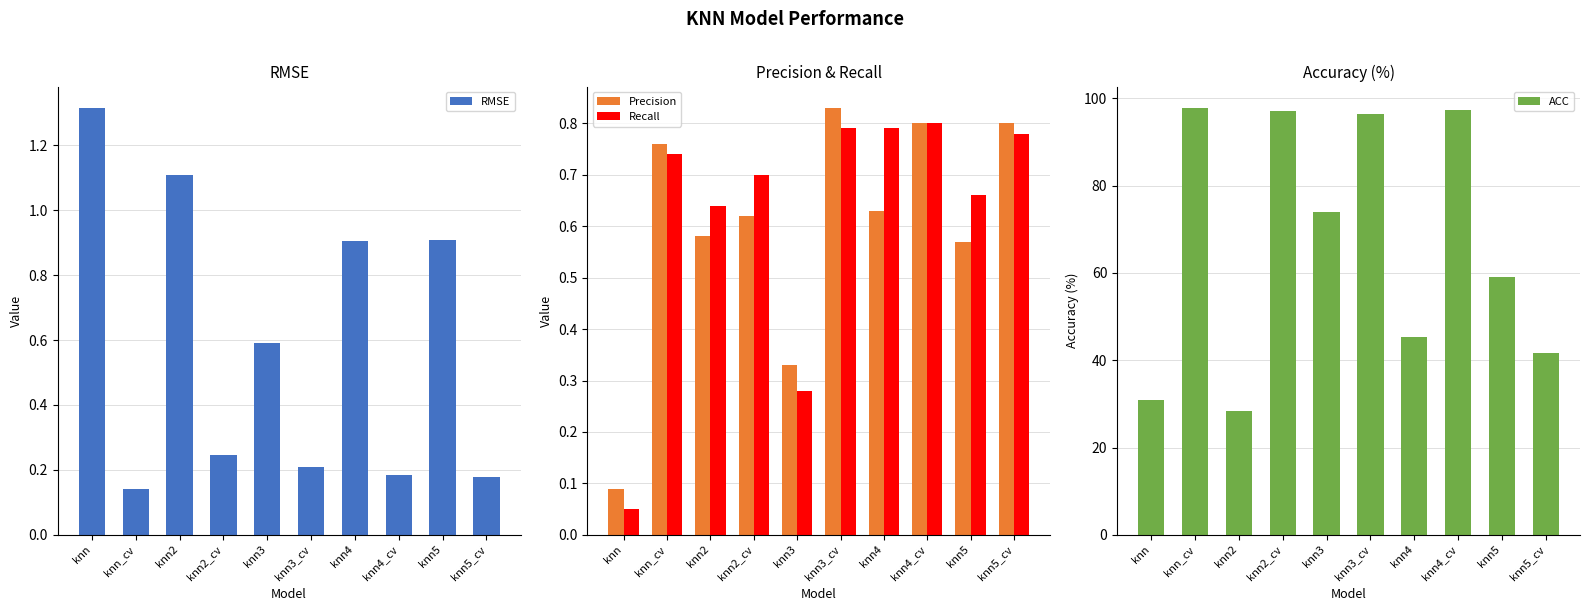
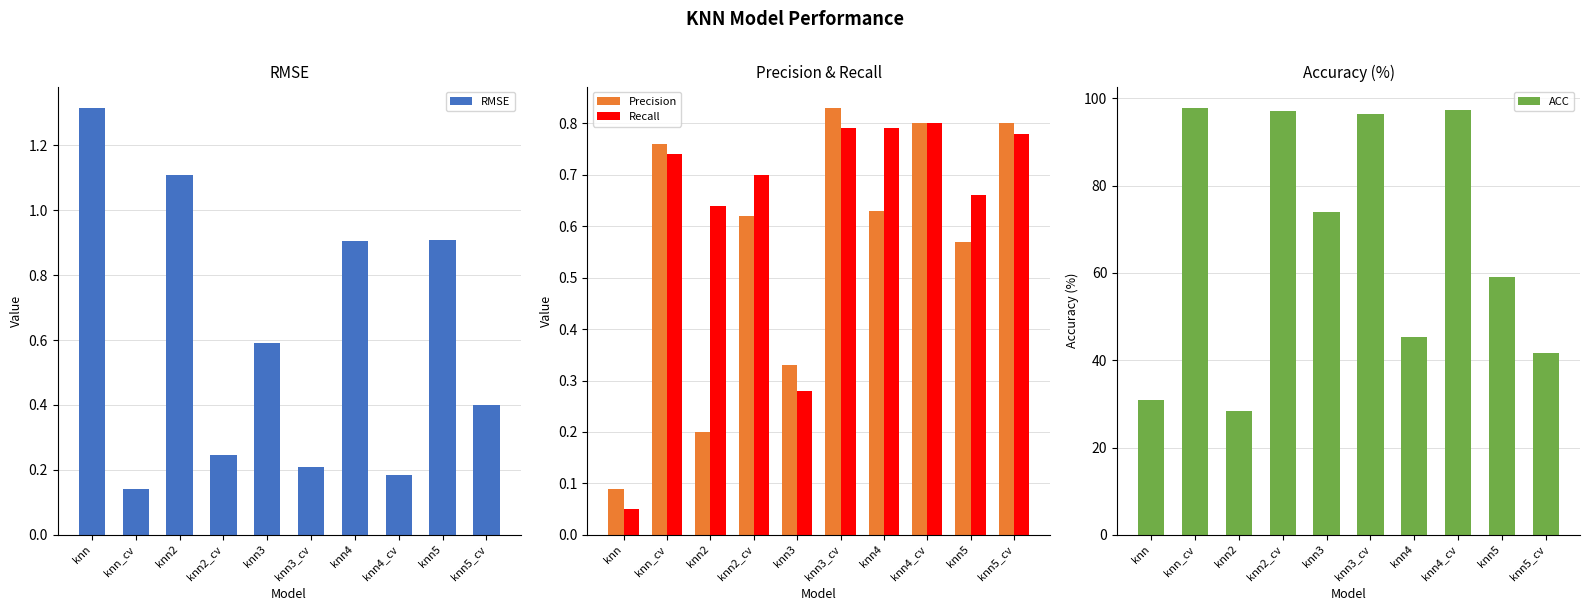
RMSE, knn5_cv: 0.18 -> 0.40
Precision & Recall, Precision, knn2: 0.58 -> 0.20
